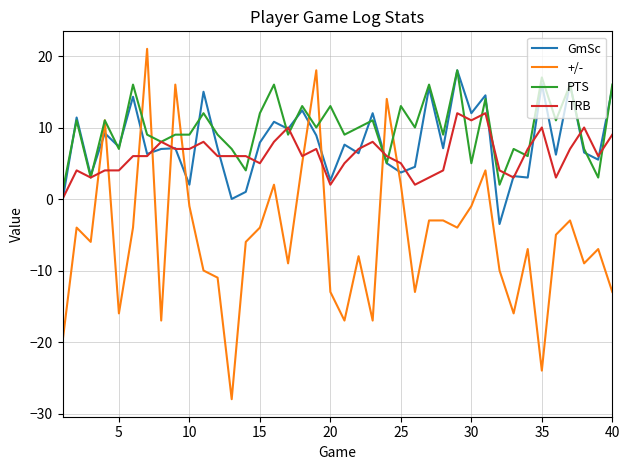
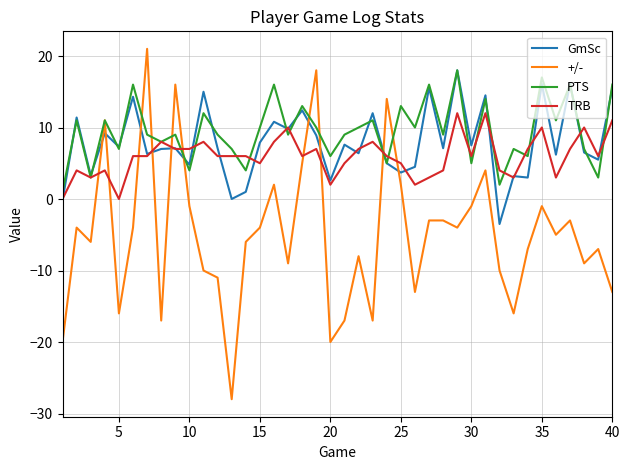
TRB, 5: 4 -> 0
GmSc, 10: 2 -> 5
PTS, 10: 9 -> 4
PTS, 15: 12 -> 10
+/-, 20: -13 -> -20
PTS, 20: 13 -> 6
GmSc, 30: 12 -> 8
TRB, 30: 11 -> 6
+/-, 35: -24 -> -1
TRB, 40: 9 -> 11
